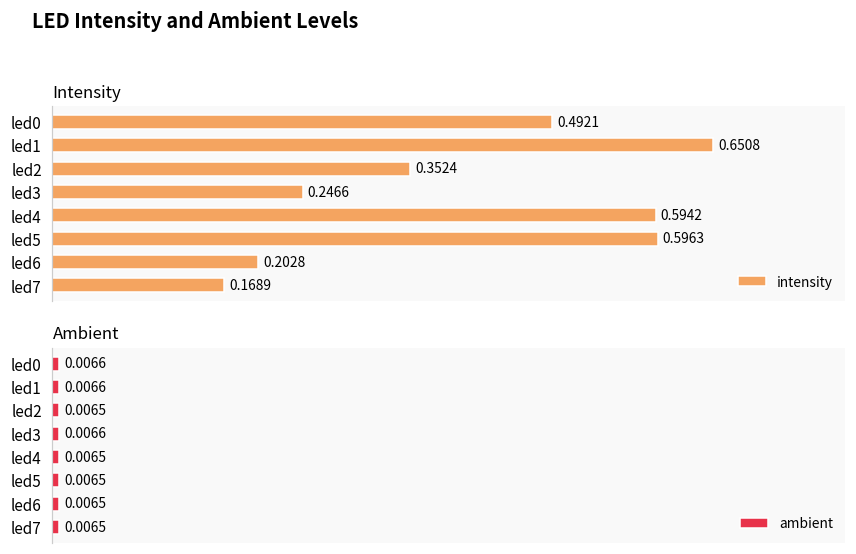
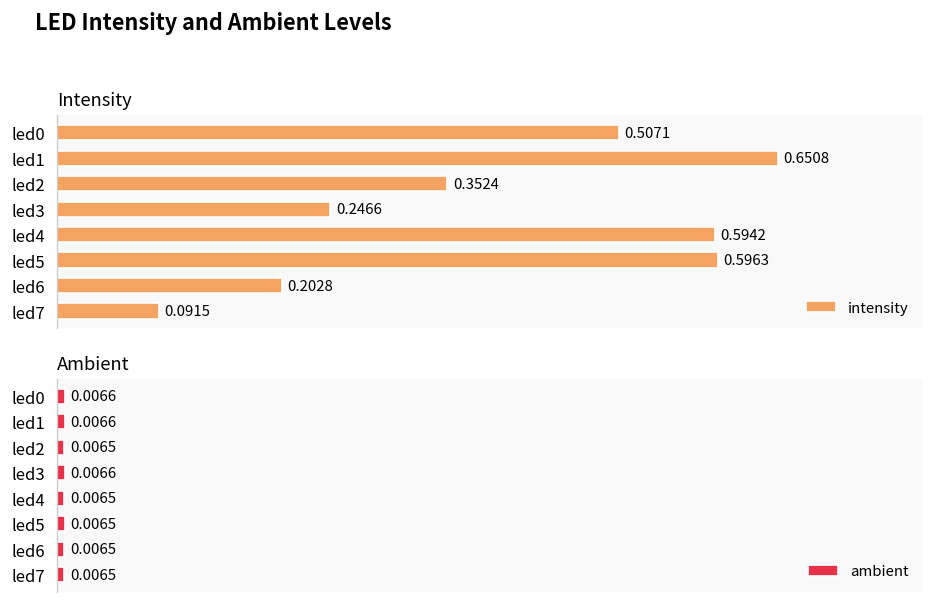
Intensity, led0: 0.4921 -> 0.5071
Intensity, led7: 0.1689 -> 0.0915
